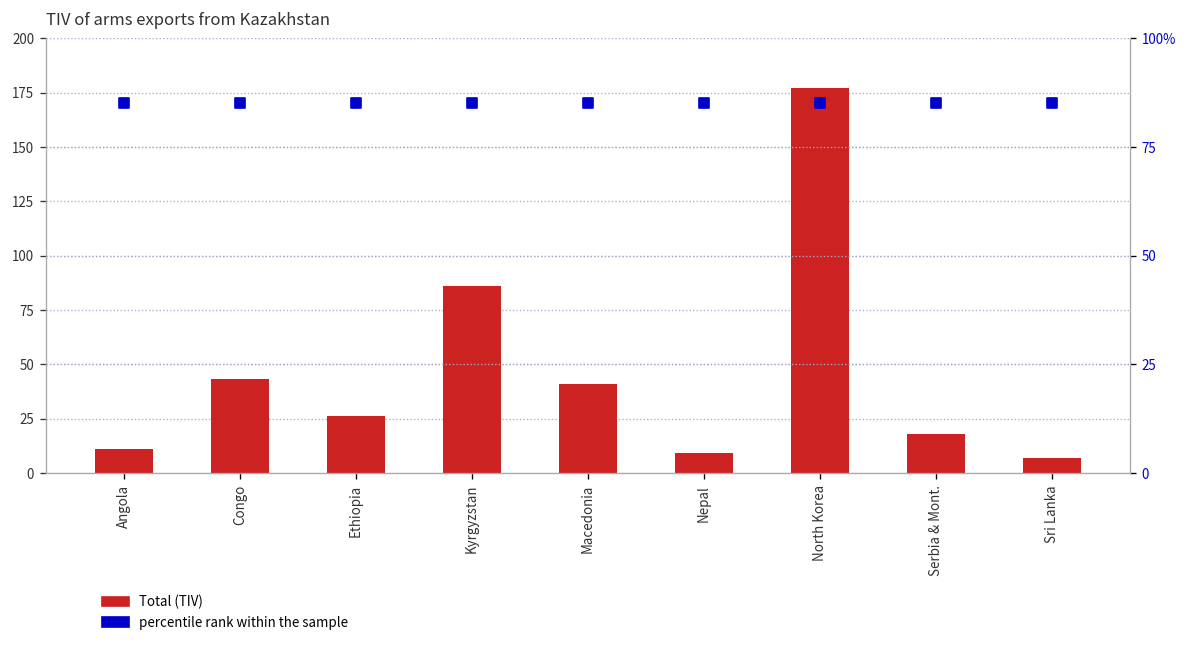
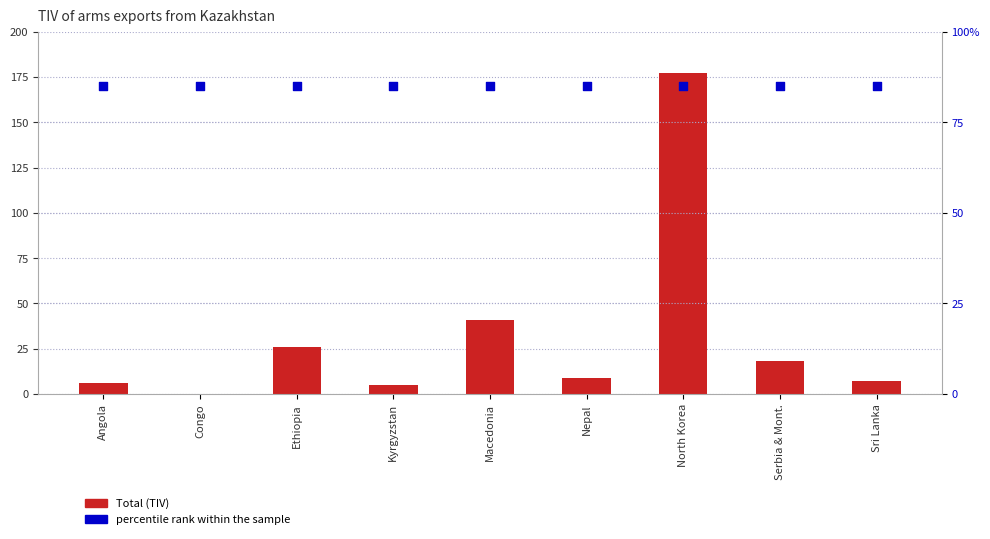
Total (TIV), Angola: 11 -> 6
Total (TIV), Congo: 43 -> 0
Total (TIV), Kyrgyzstan: 86 -> 5
